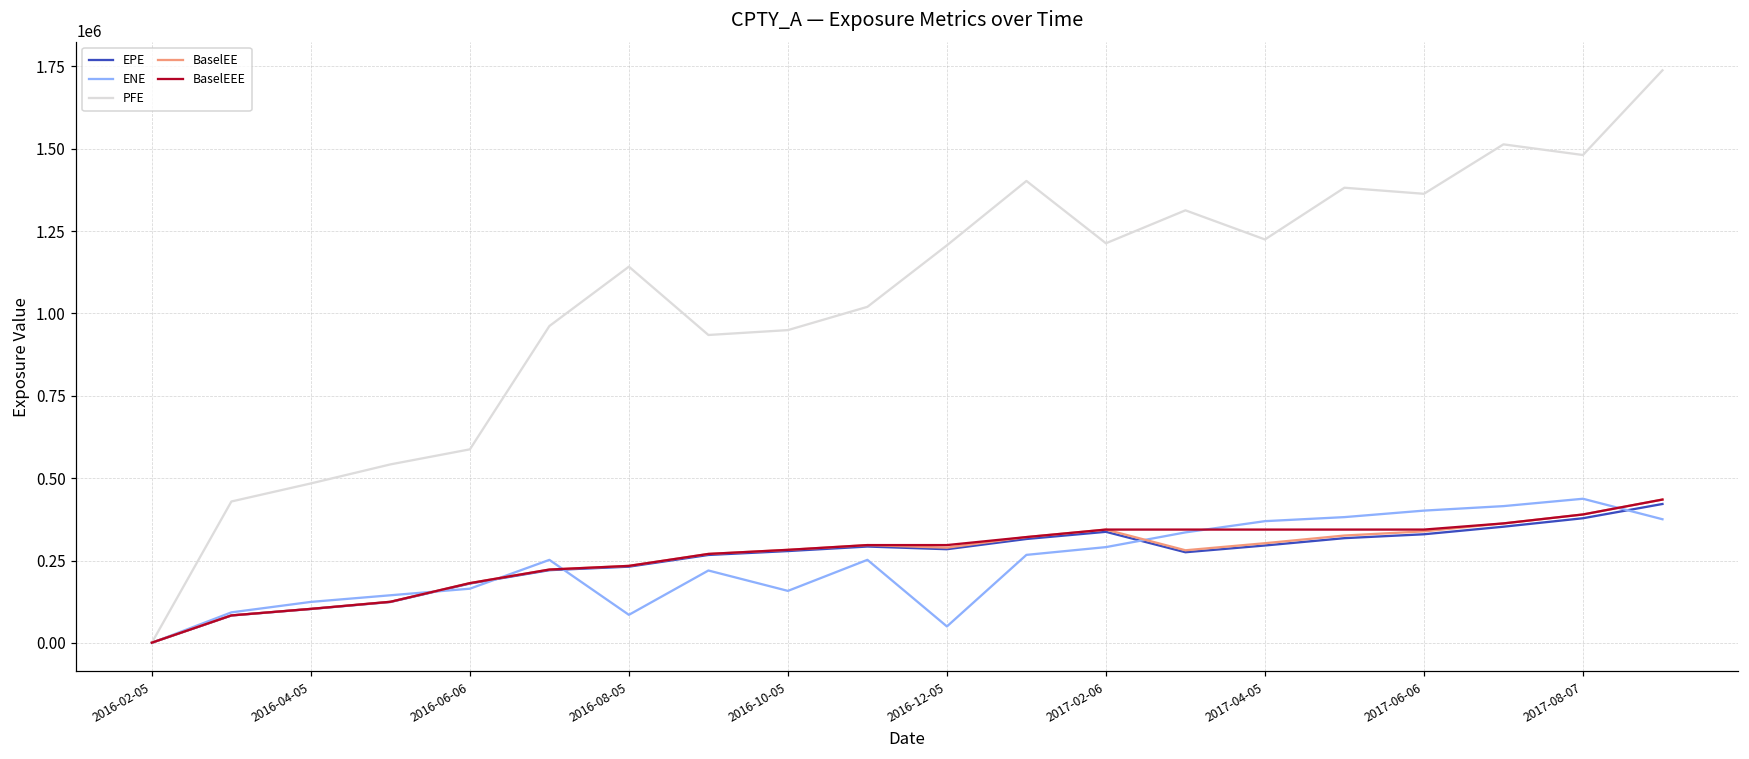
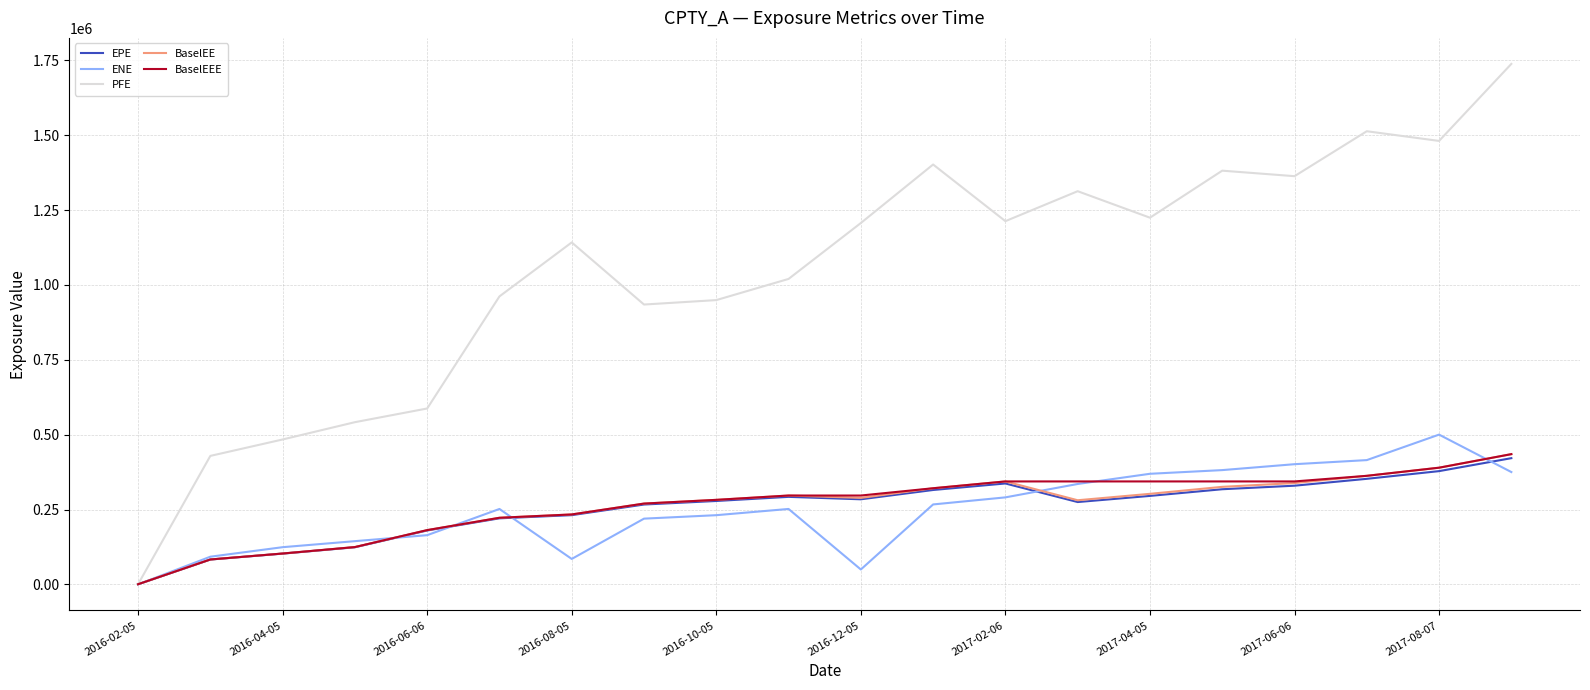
ENE, 2016-10-05: 160000 -> 230000
ENE, 2017-08-07: 440000 -> 500000
